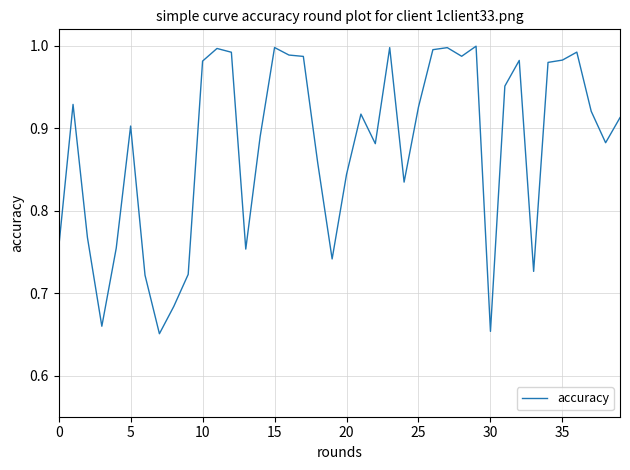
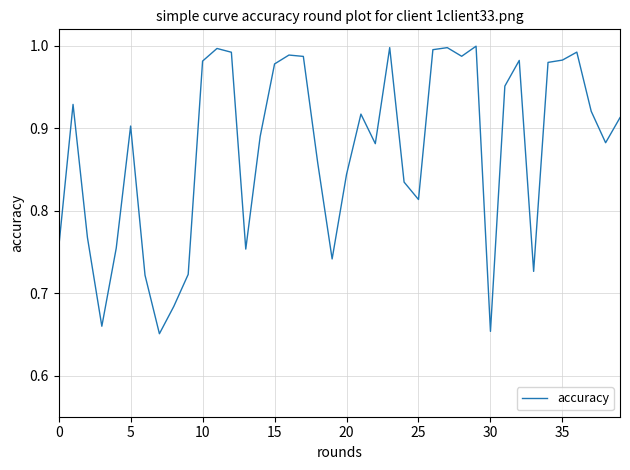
15: 1.00 -> 0.98
25: 0.93 -> 0.81
